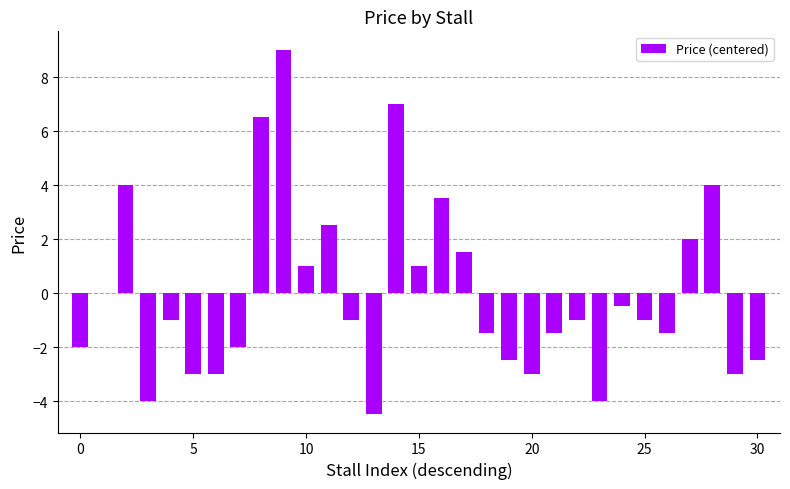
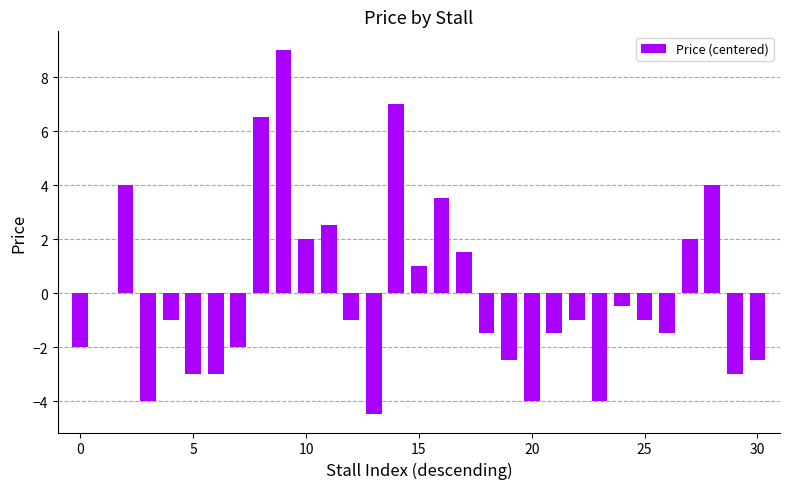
10: 1.0 -> 2.0
20: -3.0 -> -4.0
